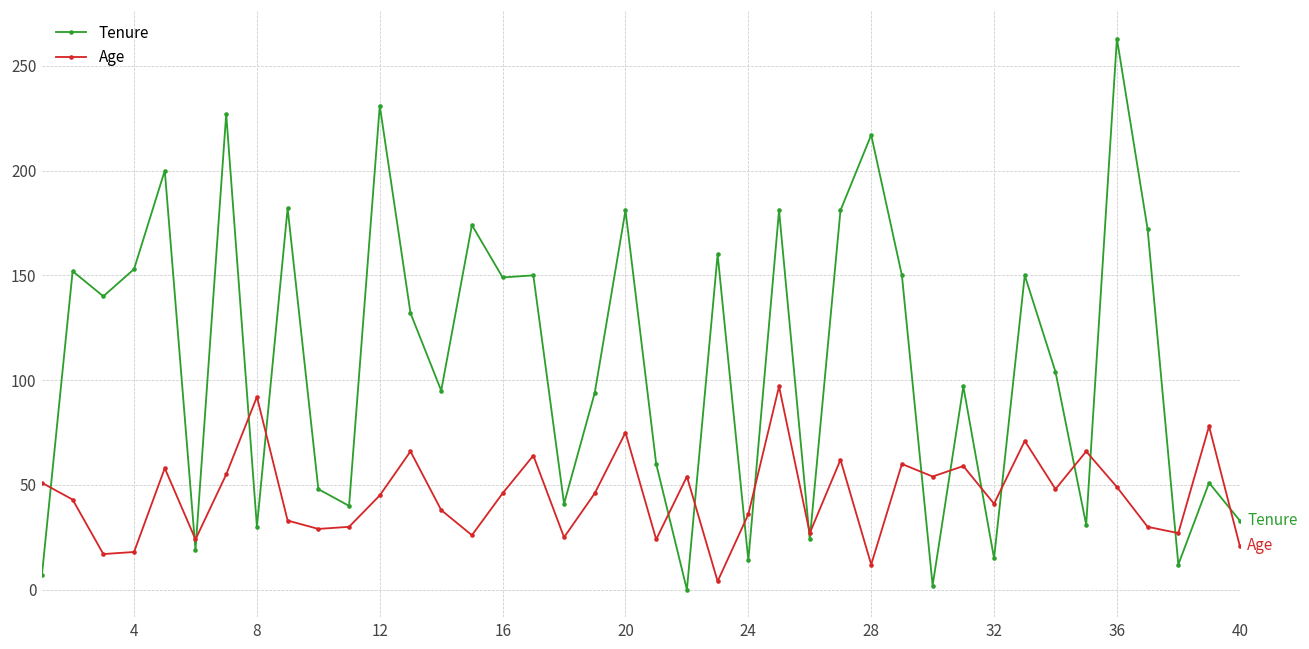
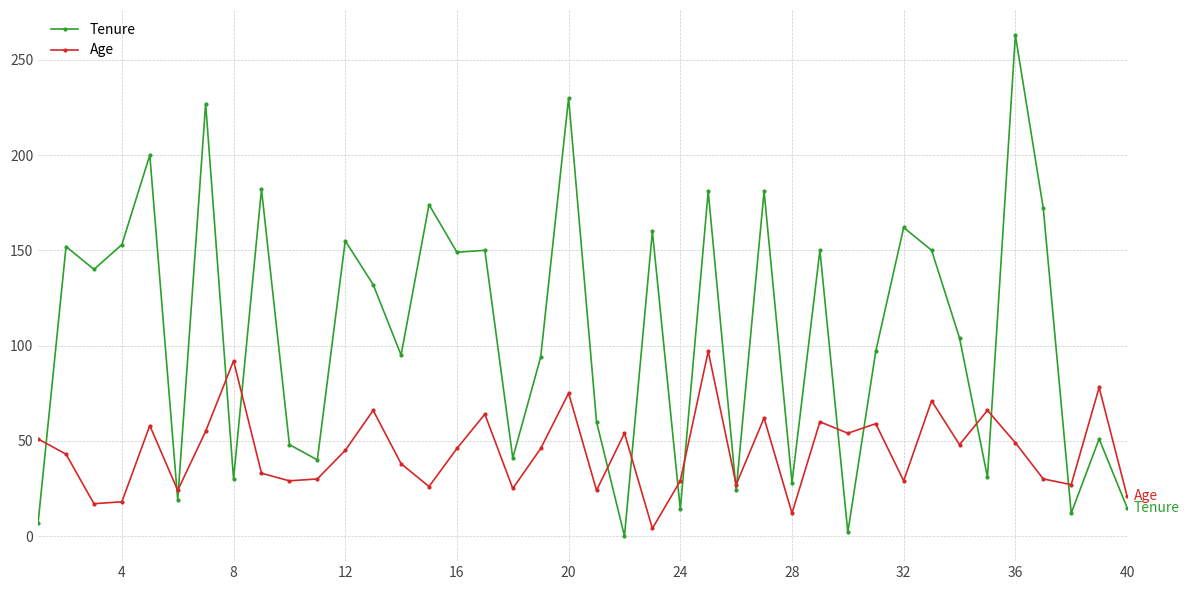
Tenure, 12: 231 -> 155
Tenure, 20: 181 -> 230
Age, 24: 36 -> 29
Tenure, 28: 217 -> 28
Tenure, 32: 15 -> 162
Age, 32: 41 -> 29
Tenure, 40: 33 -> 15
